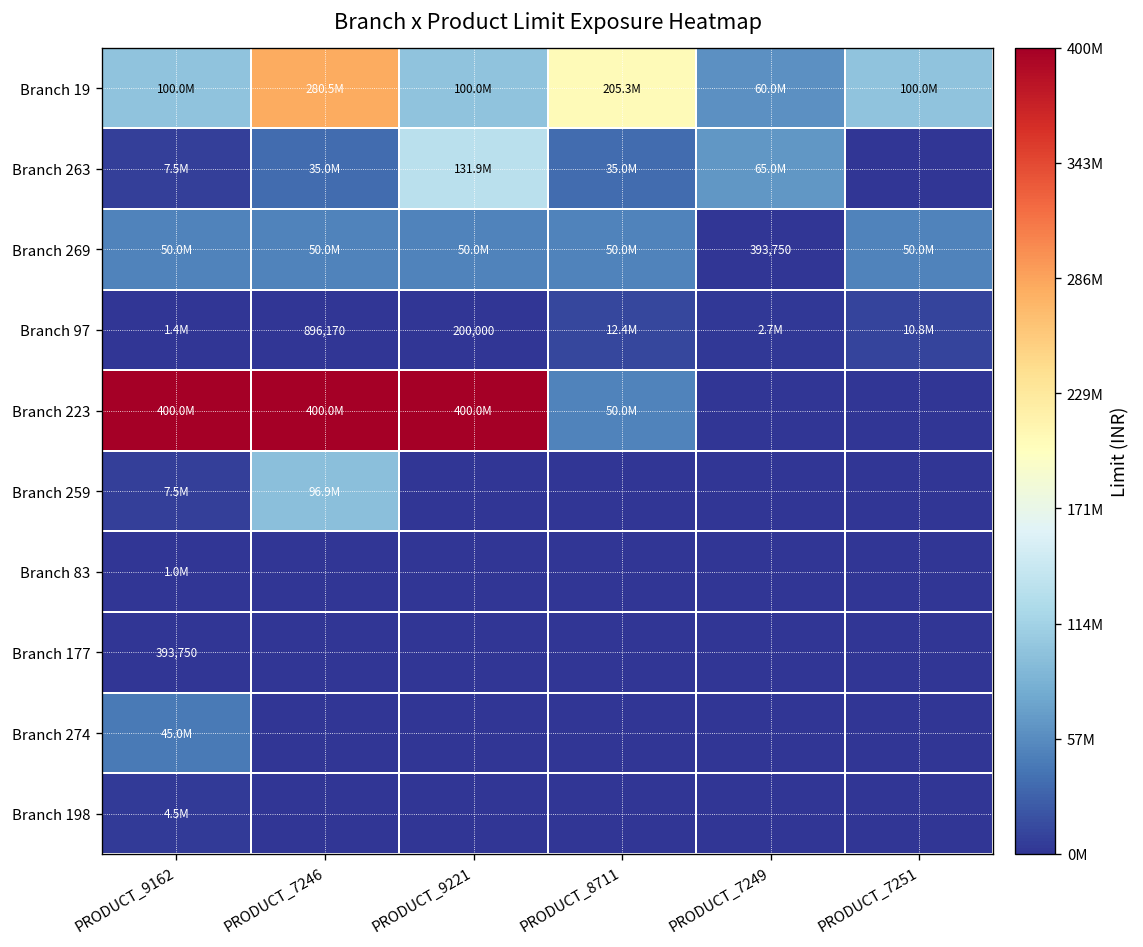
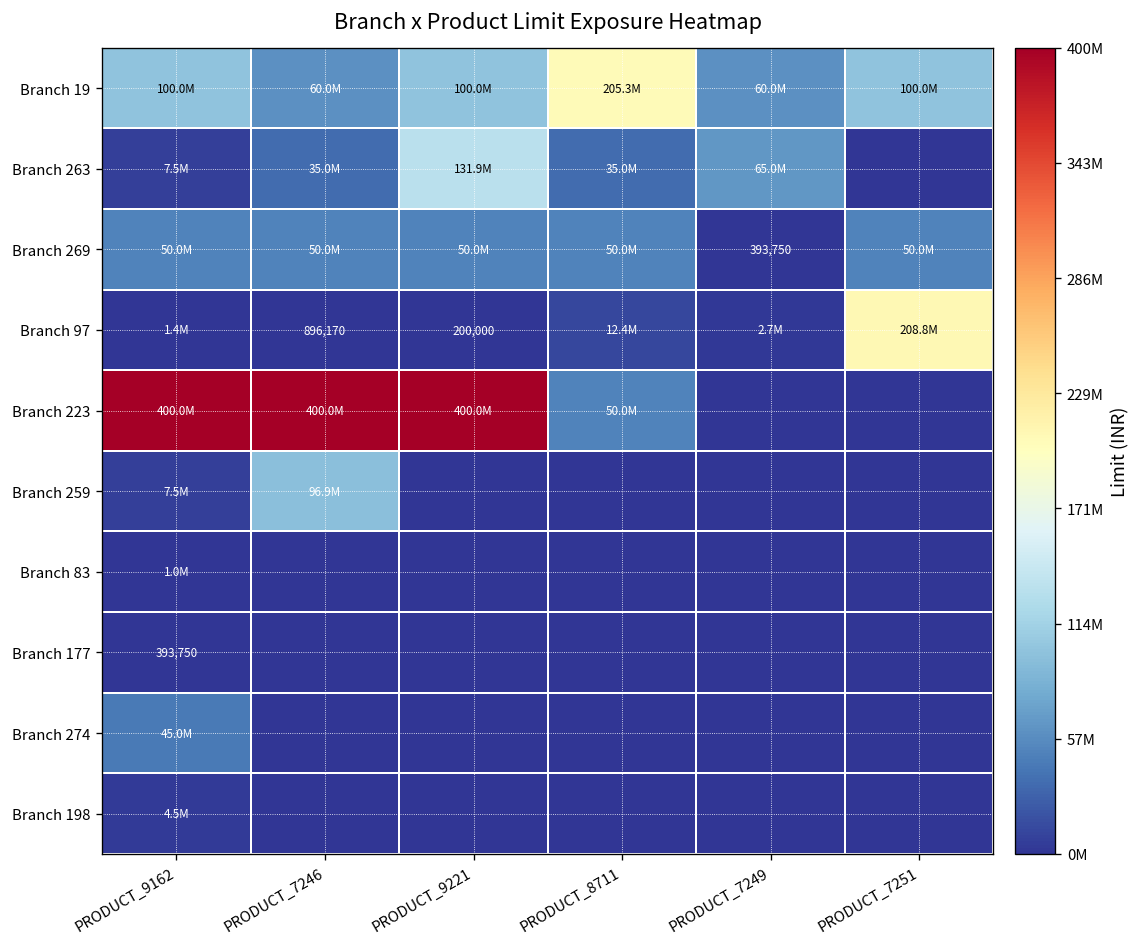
Branch 19, PRODUCT_7246: 280.5M -> 60.0M
Branch 97, PRODUCT_7251: 10.8M -> 208.8M
